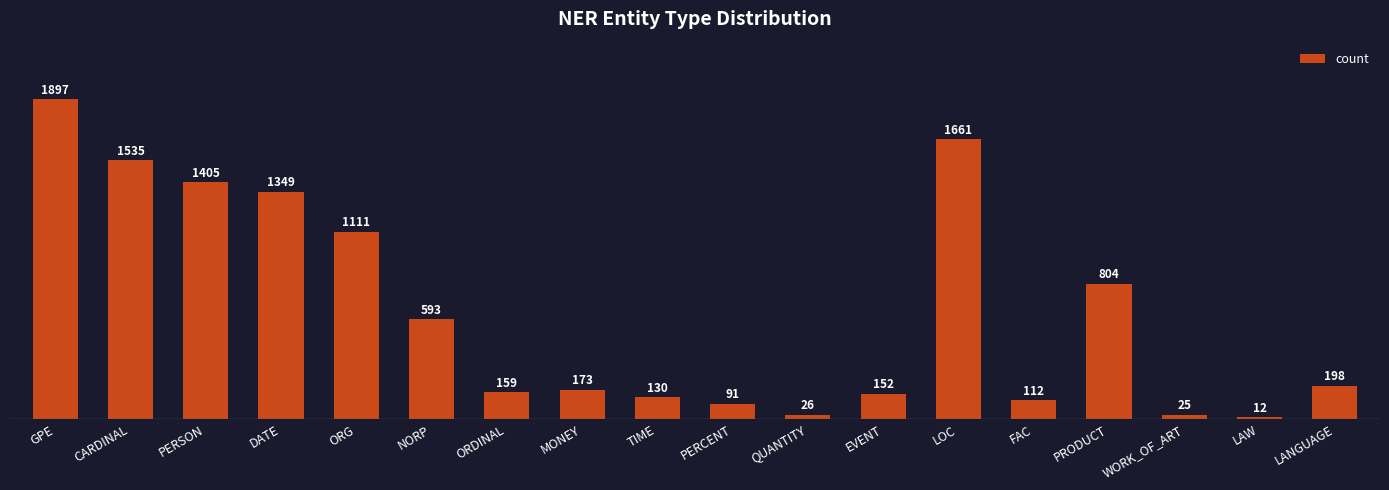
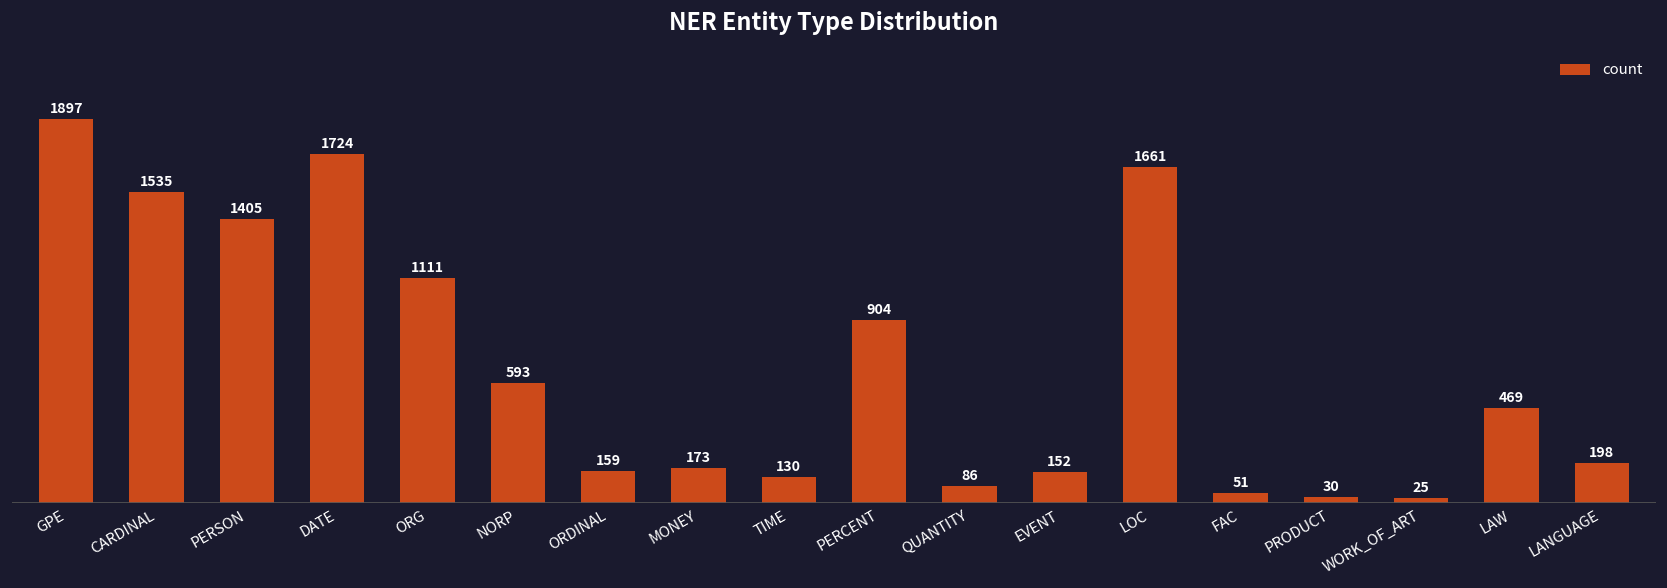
DATE: 1349 -> 1724
PERCENT: 91 -> 904
QUANTITY: 26 -> 86
FAC: 112 -> 51
PRODUCT: 804 -> 30
LAW: 12 -> 469
